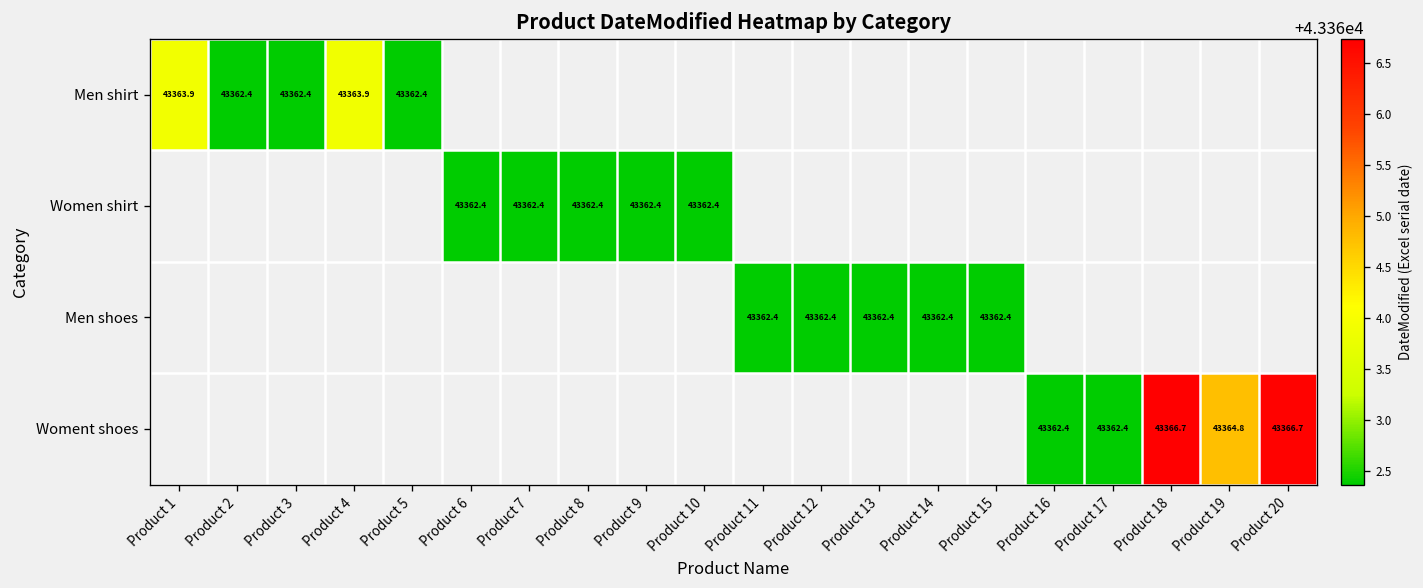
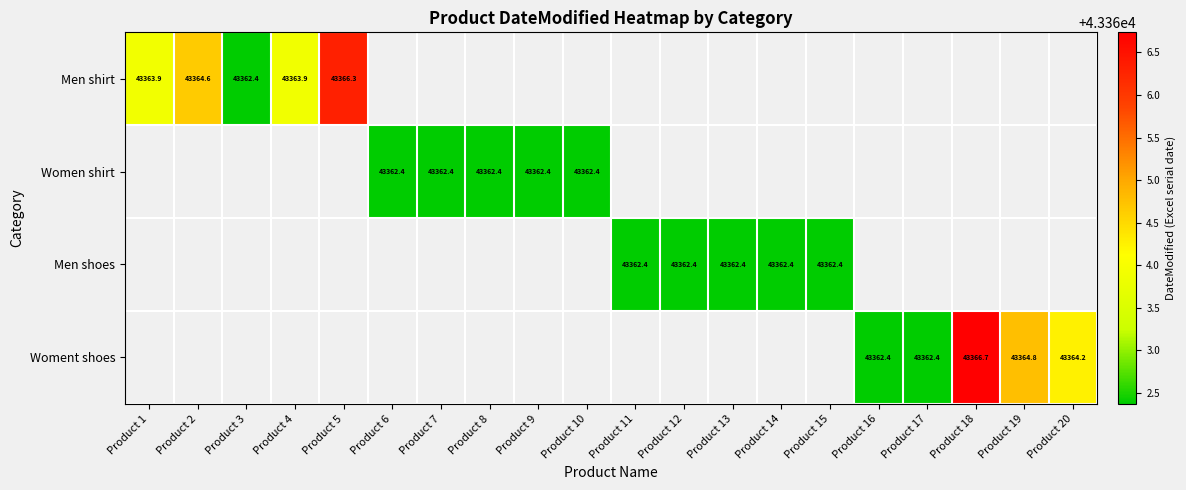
Men shirt, Product 2: 43362.4 -> 43364.6
Men shirt, Product 5: 43362.4 -> 43366.3
Woment shoes, Product 20: 43366.7 -> 43364.2
